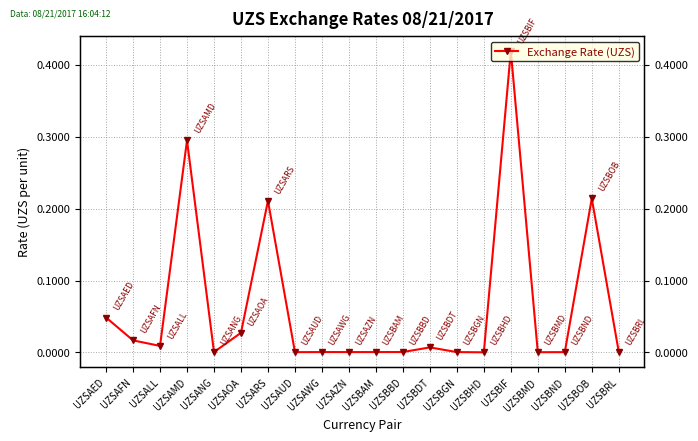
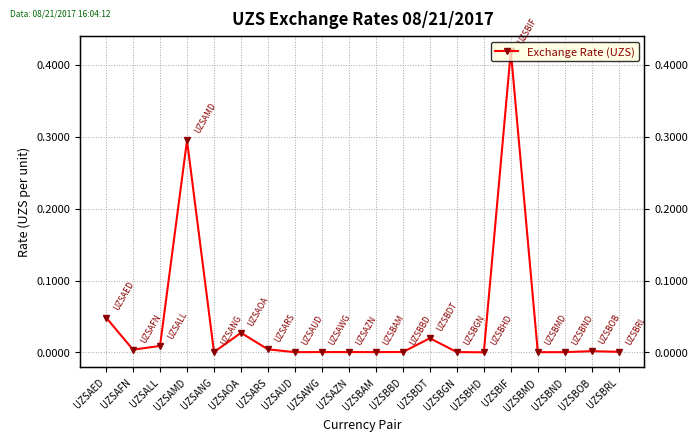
UZSAFN: 0.02 -> 0.00
UZSARS: 0.21 -> 0.00
UZSBDT: 0.01 -> 0.02
UZSBOB: 0.21 -> 0.00
